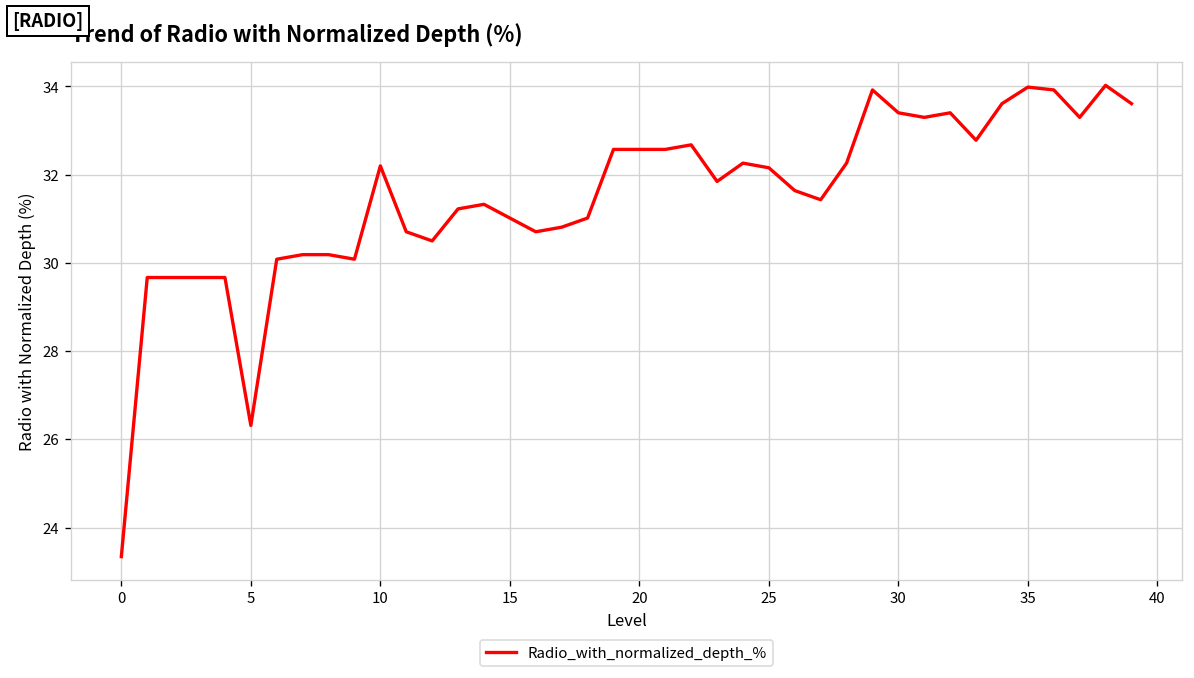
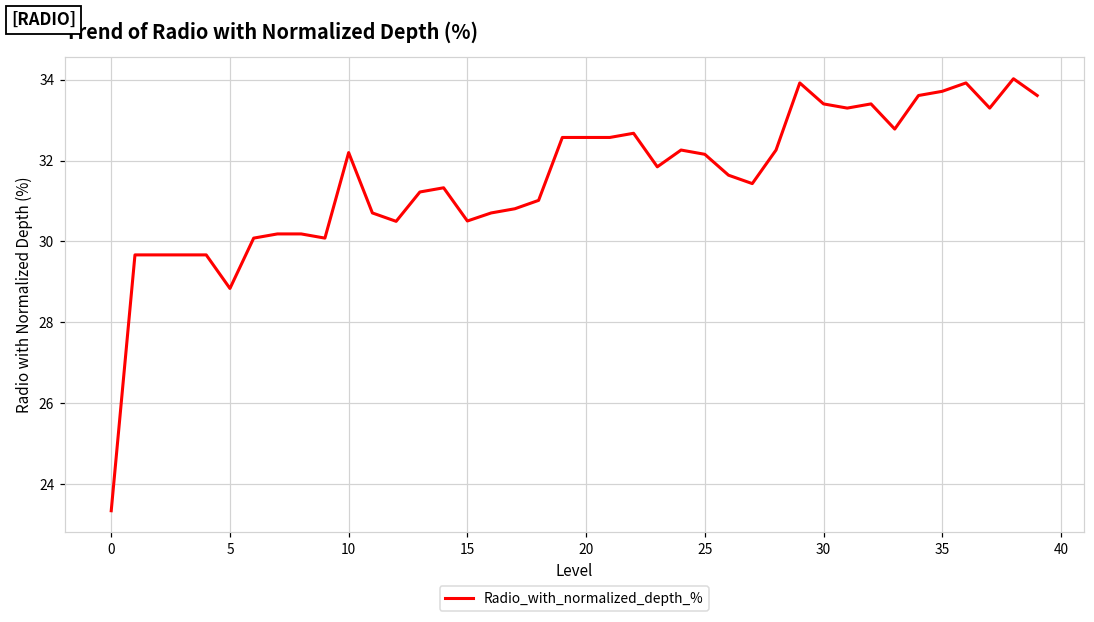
5: 26.3 -> 28.8
15: 31.0 -> 30.5
35: 34.0 -> 33.7
